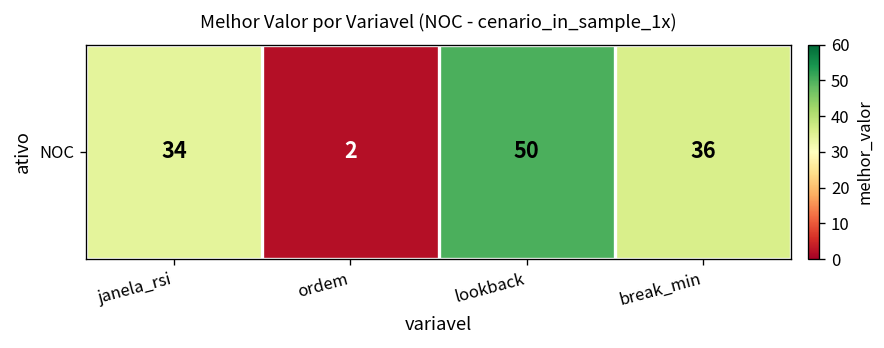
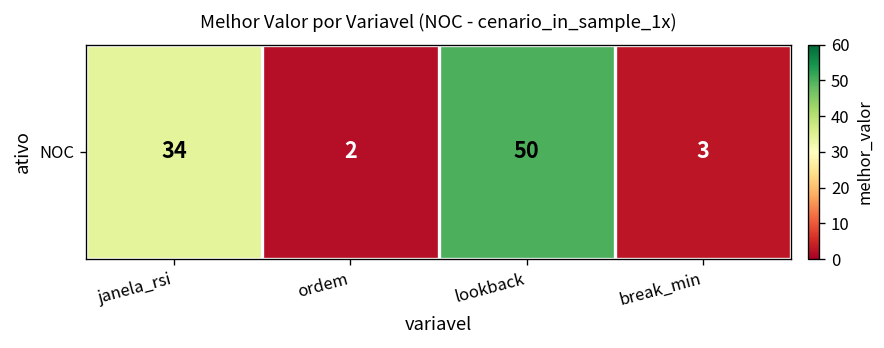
NOC, break_min: 36 -> 3
